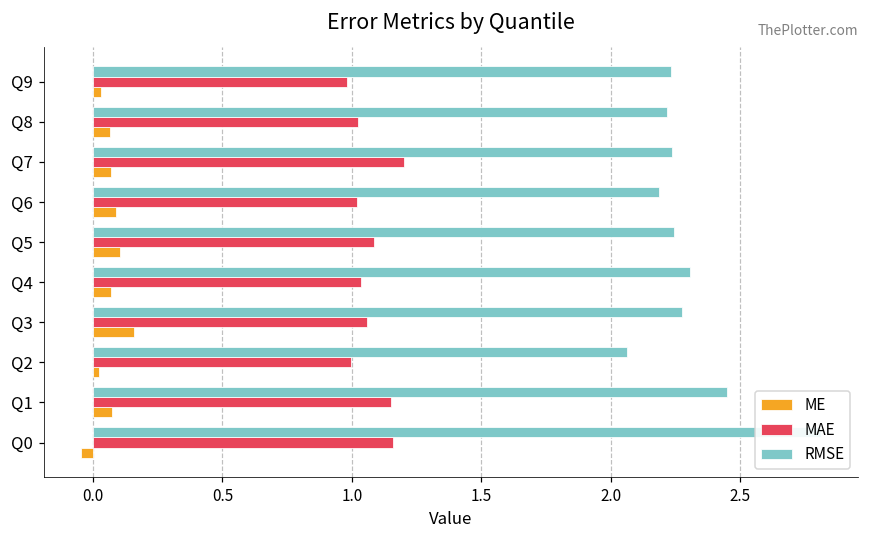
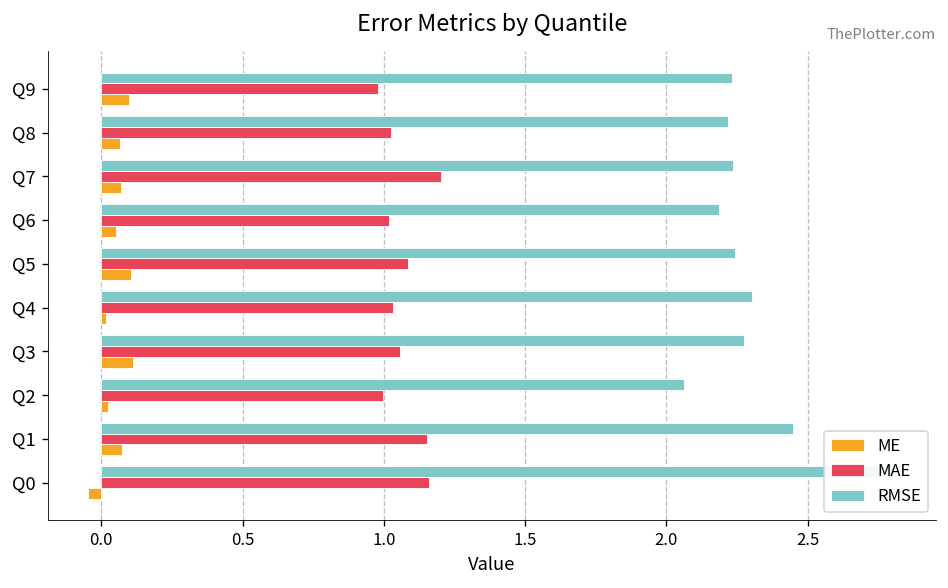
ME, Q9: 0.03 -> 0.10
ME, Q6: 0.09 -> 0.05
ME, Q4: 0.07 -> 0.02
ME, Q3: 0.16 -> 0.11
